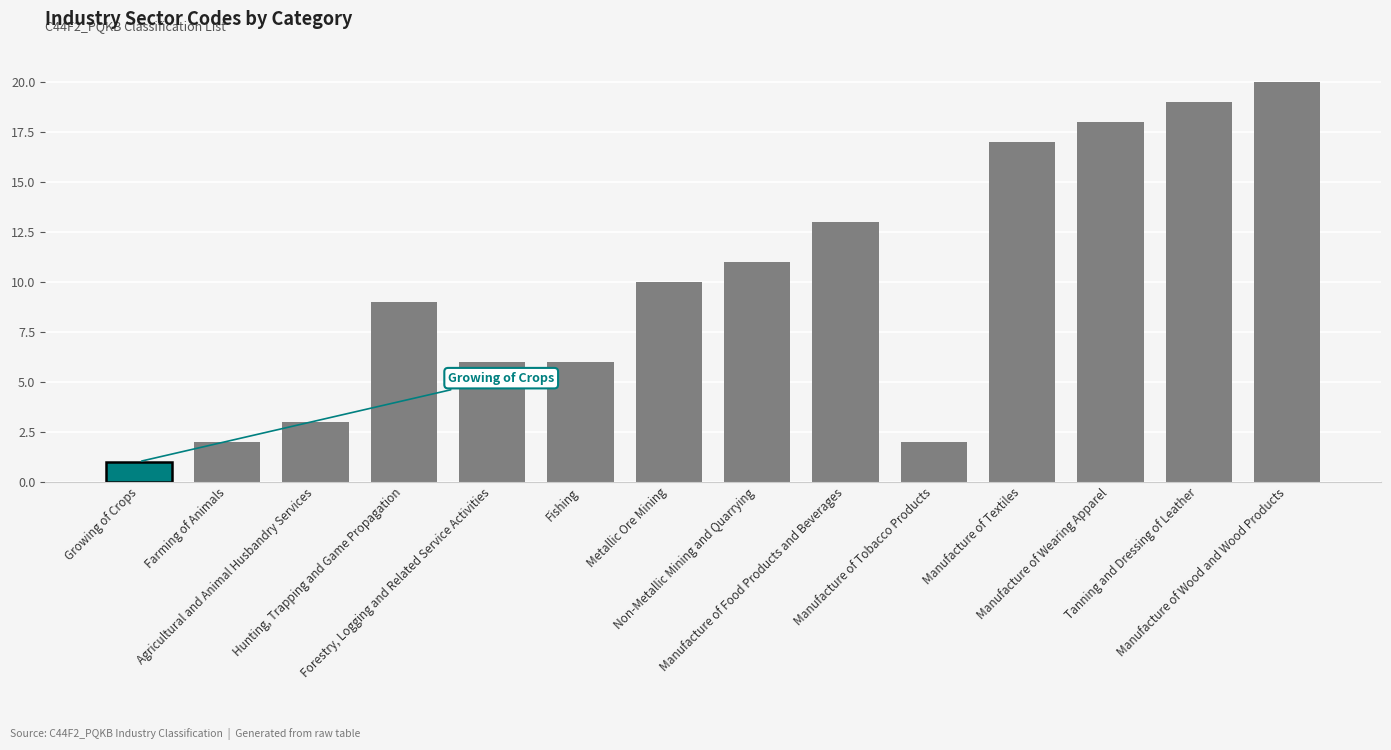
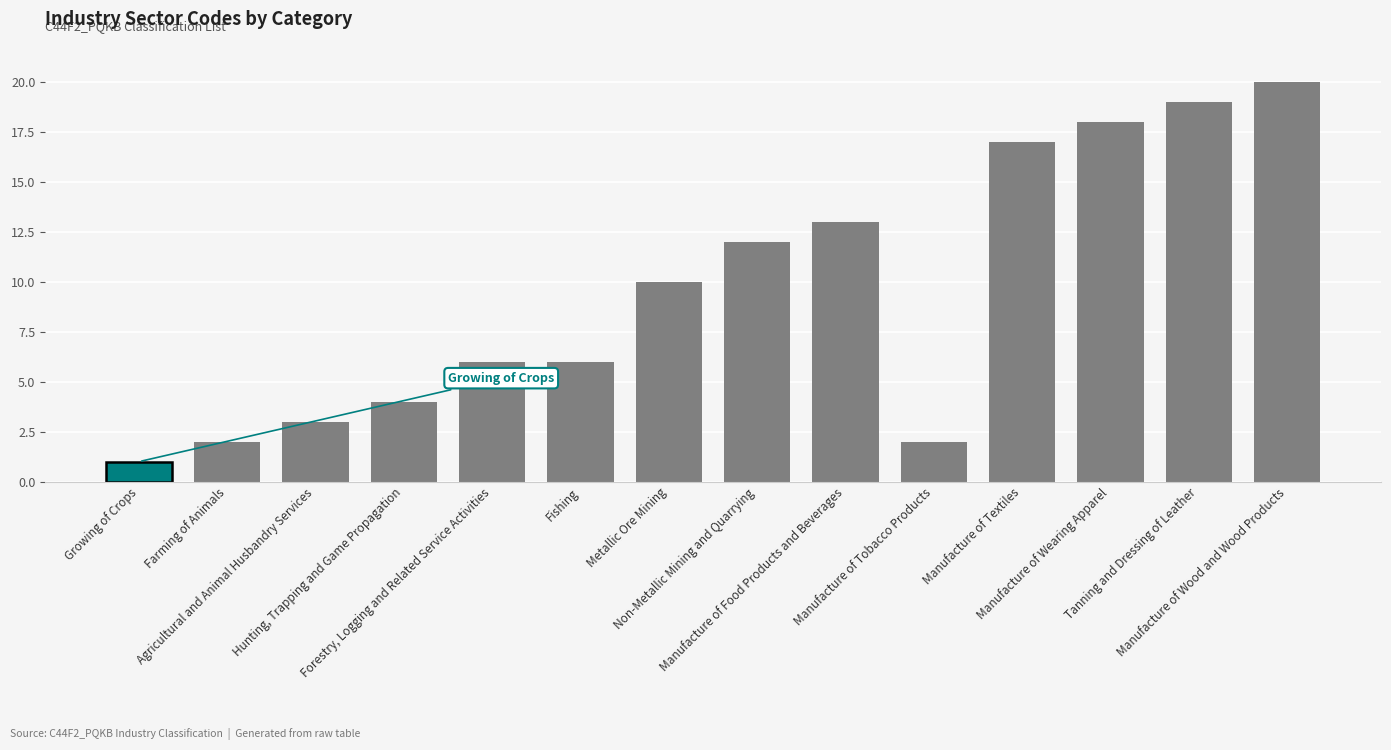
Hunting, Trapping and Game Propagation: 9 -> 4
Non-Metallic Mining and Quarrying: 11 -> 12
